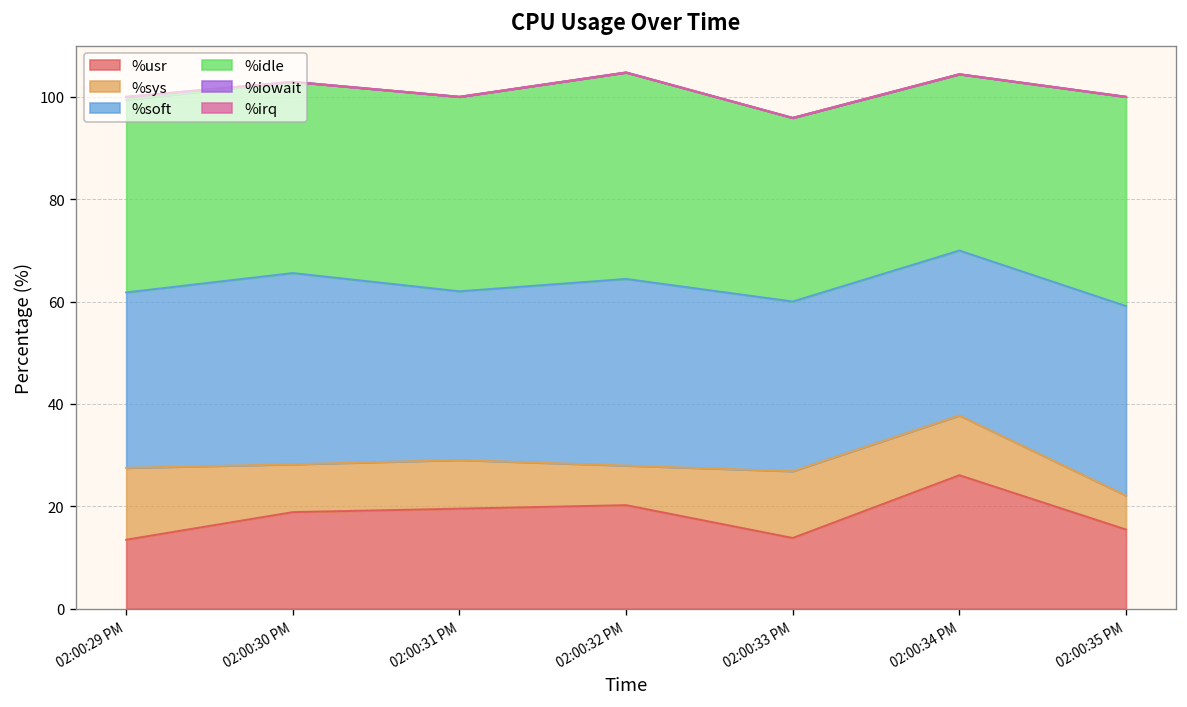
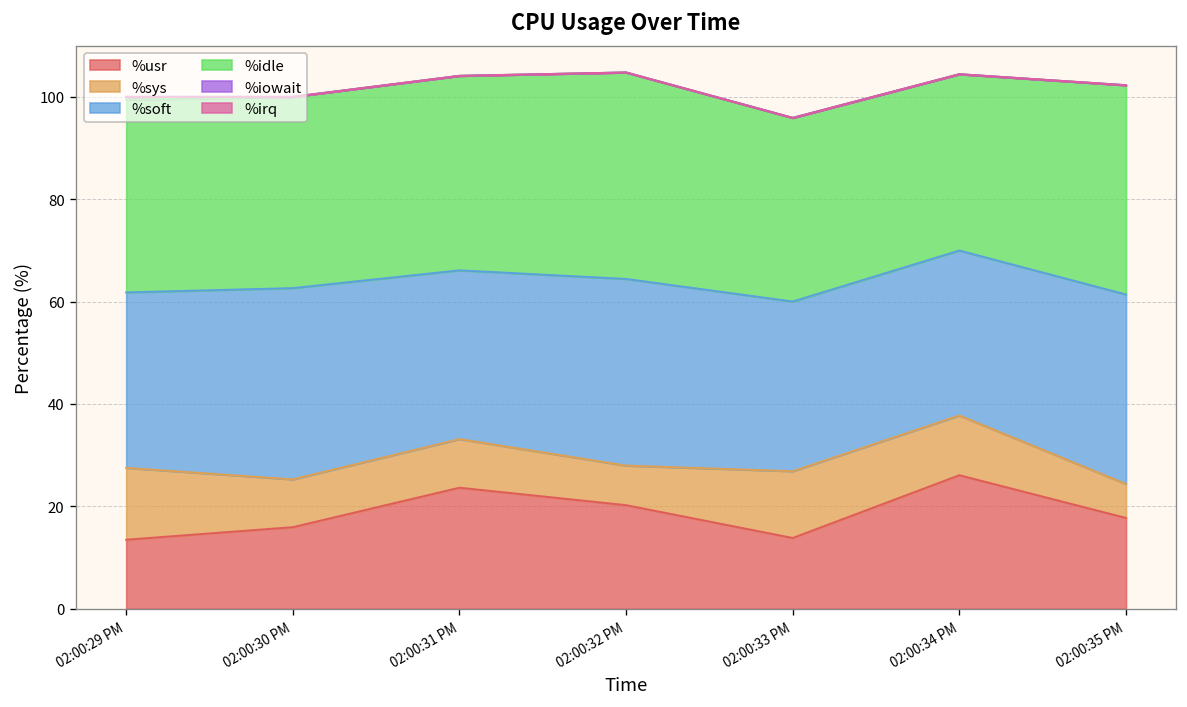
%usr, 02:00:30 PM: 19 -> 16
%usr, 02:00:31 PM: 20 -> 24
%usr, 02:00:35 PM: 15 -> 18
